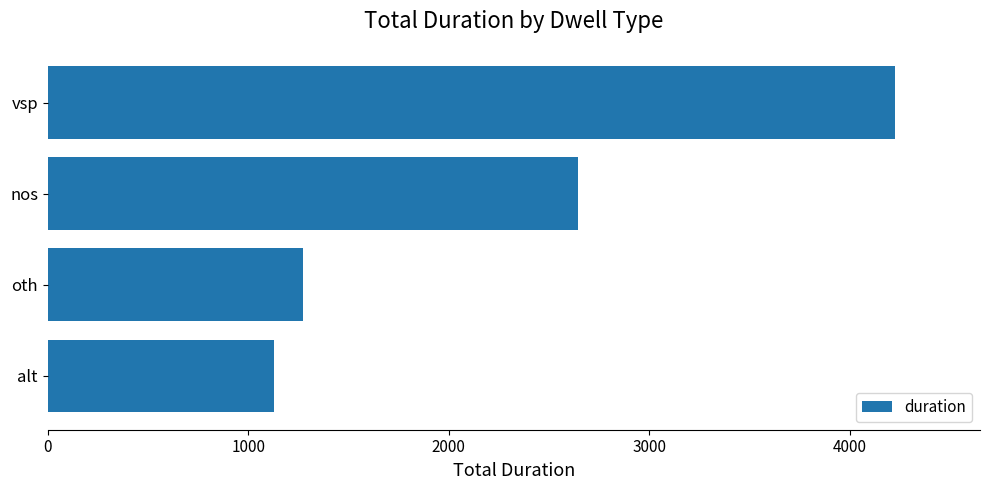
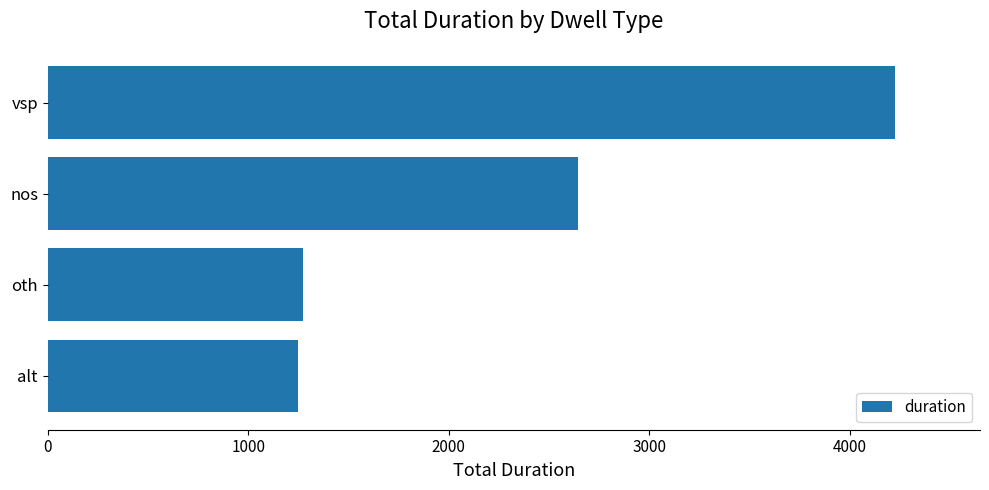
alt: 1130 -> 1250
